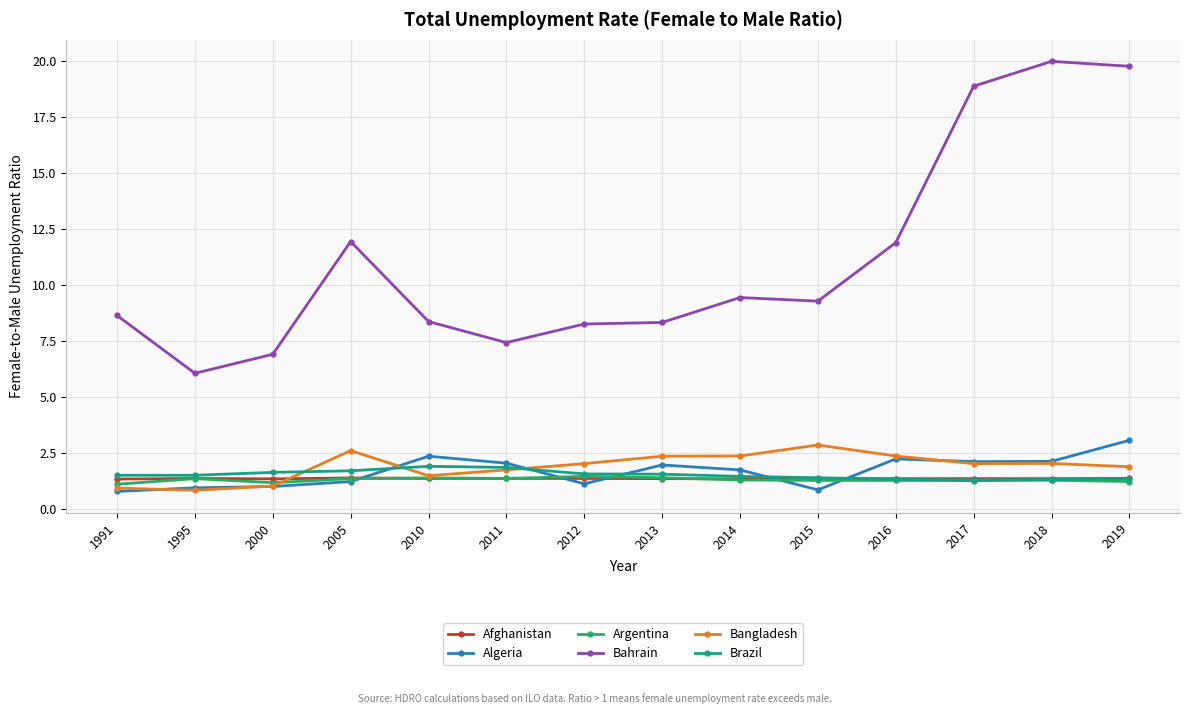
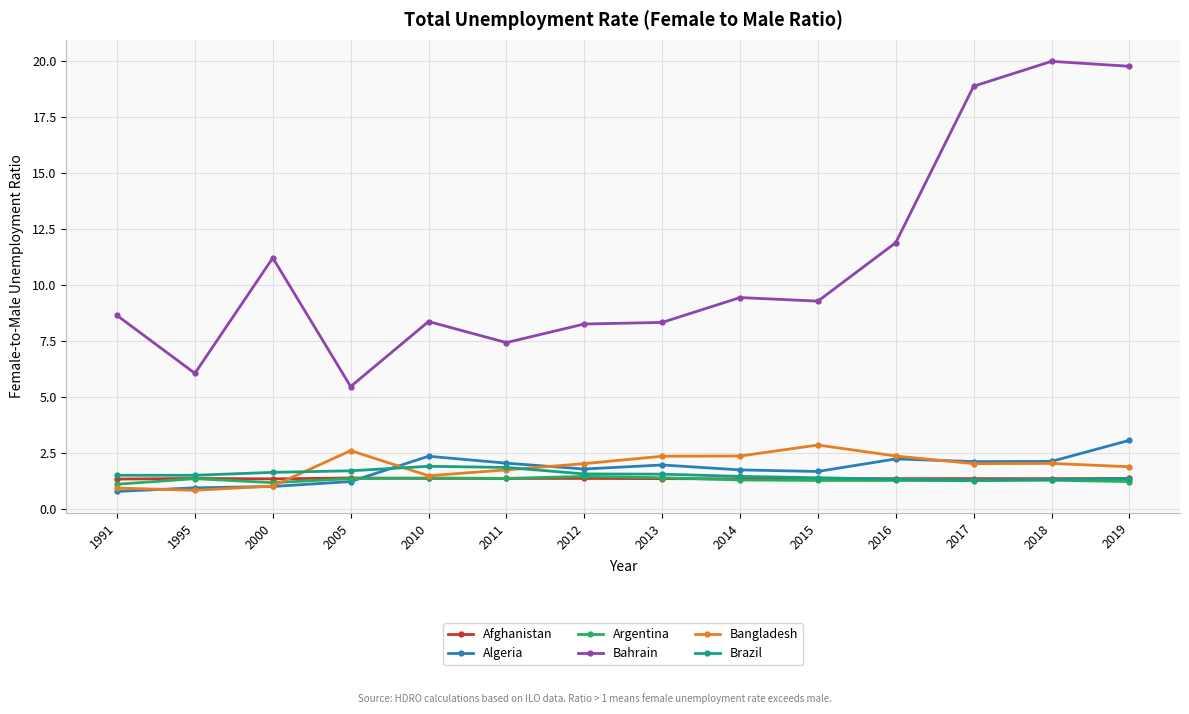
Bahrain, 2000: 6.9 -> 11.2
Bahrain, 2005: 11.9 -> 5.5
Algeria, 2012: 1.1 -> 1.8
Algeria, 2015: 0.9 -> 1.7
